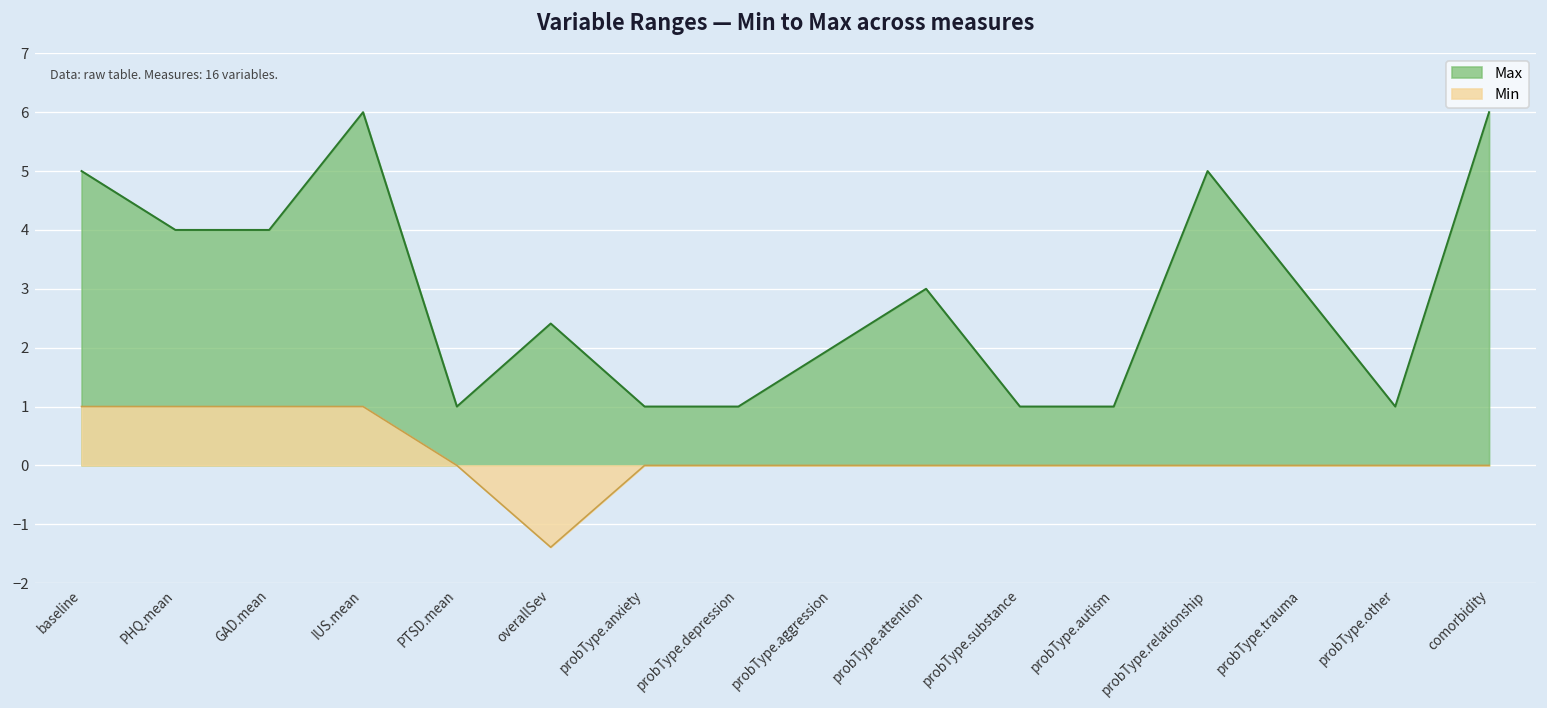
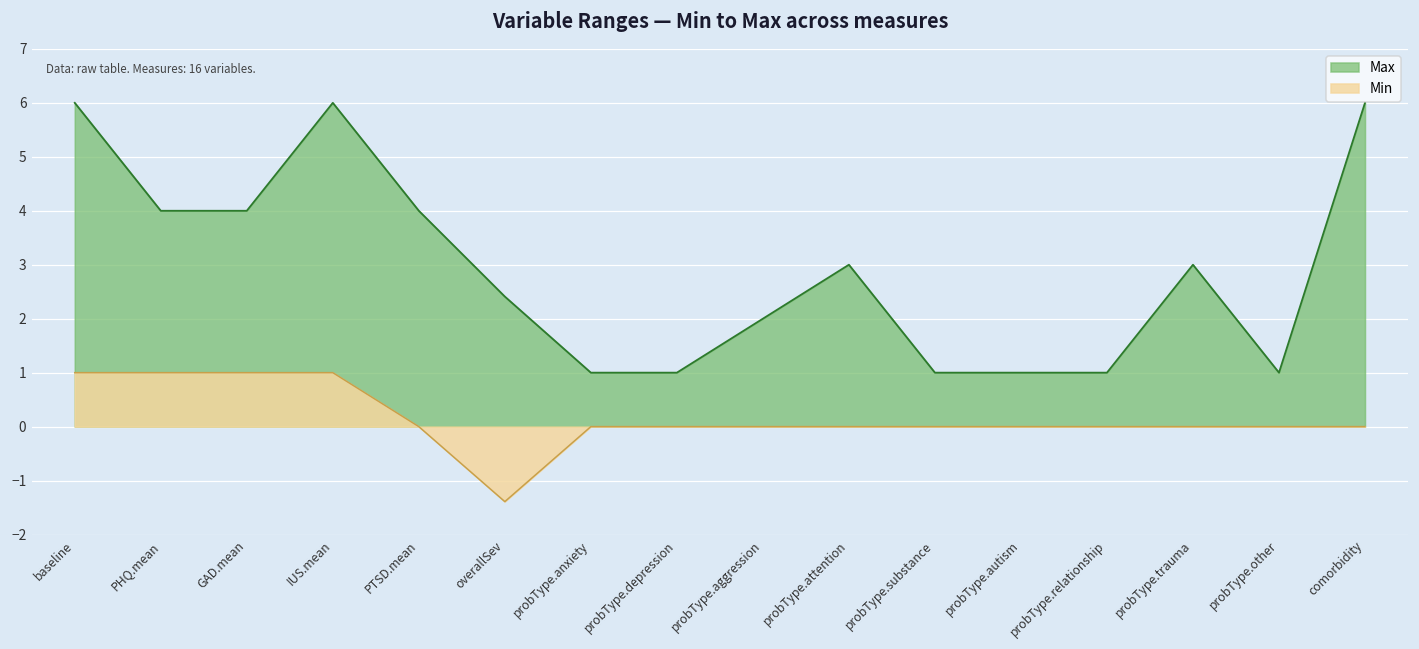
Max, baseline: 5 -> 6
Max, PTSD.mean: 1 -> 4
Max, probType.relationship: 5 -> 1
